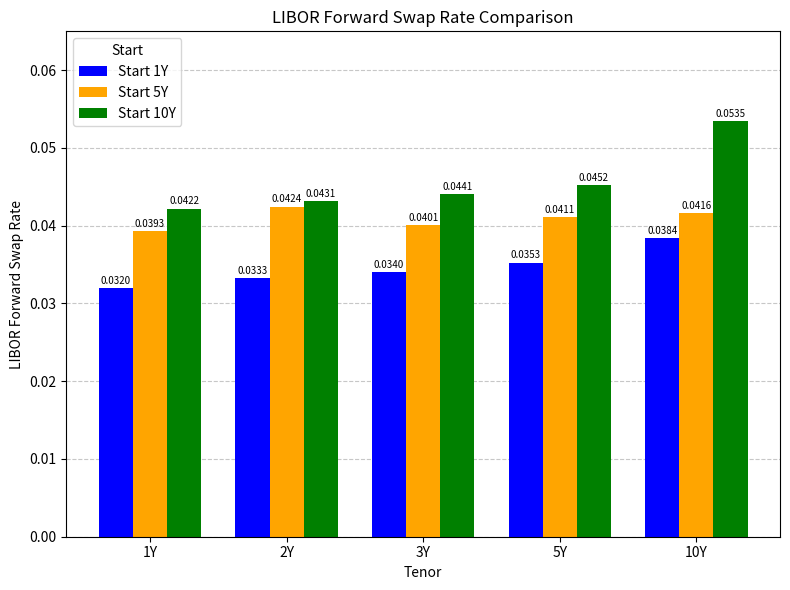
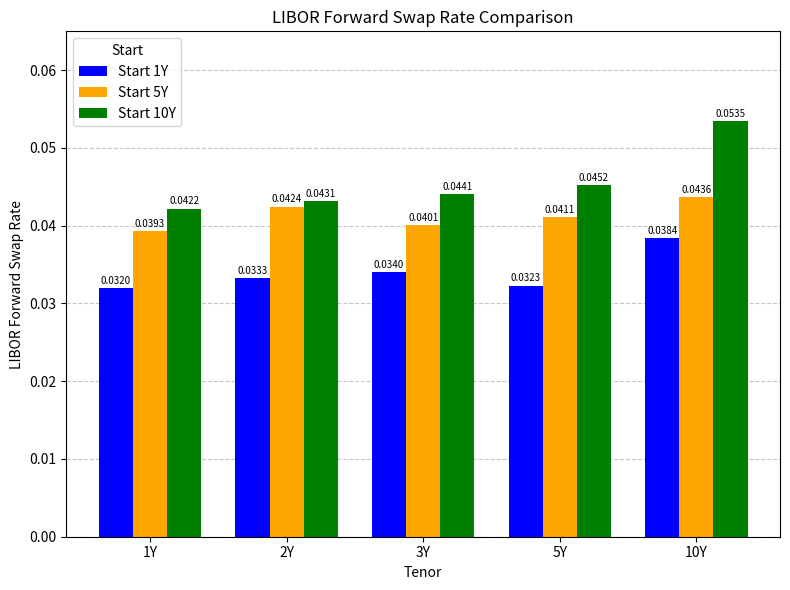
Start 1Y, 5Y: 0.0353 -> 0.0323
Start 5Y, 10Y: 0.0416 -> 0.0436
